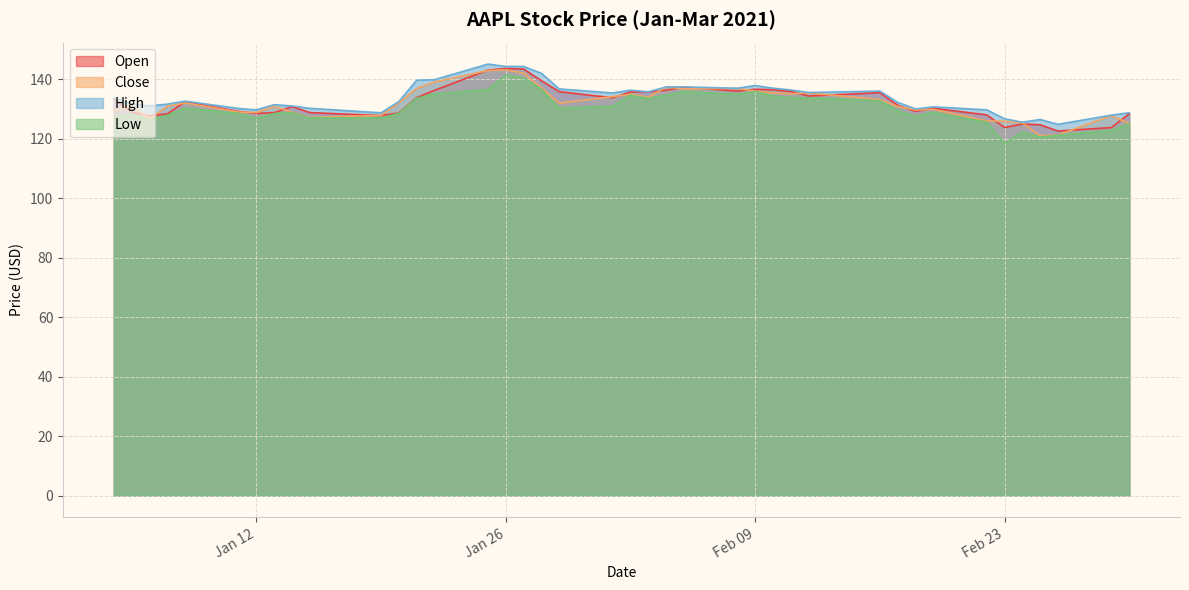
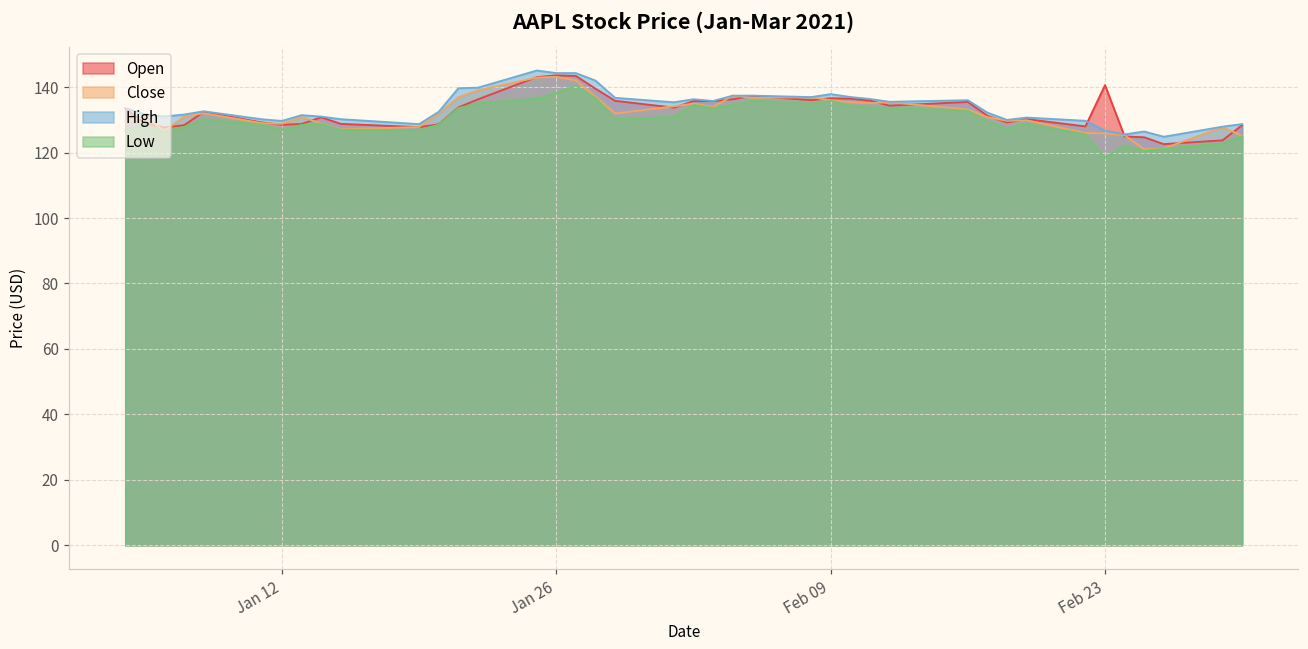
Low, Jan 26: 141 -> 138
Open, Feb 23: 124 -> 141
